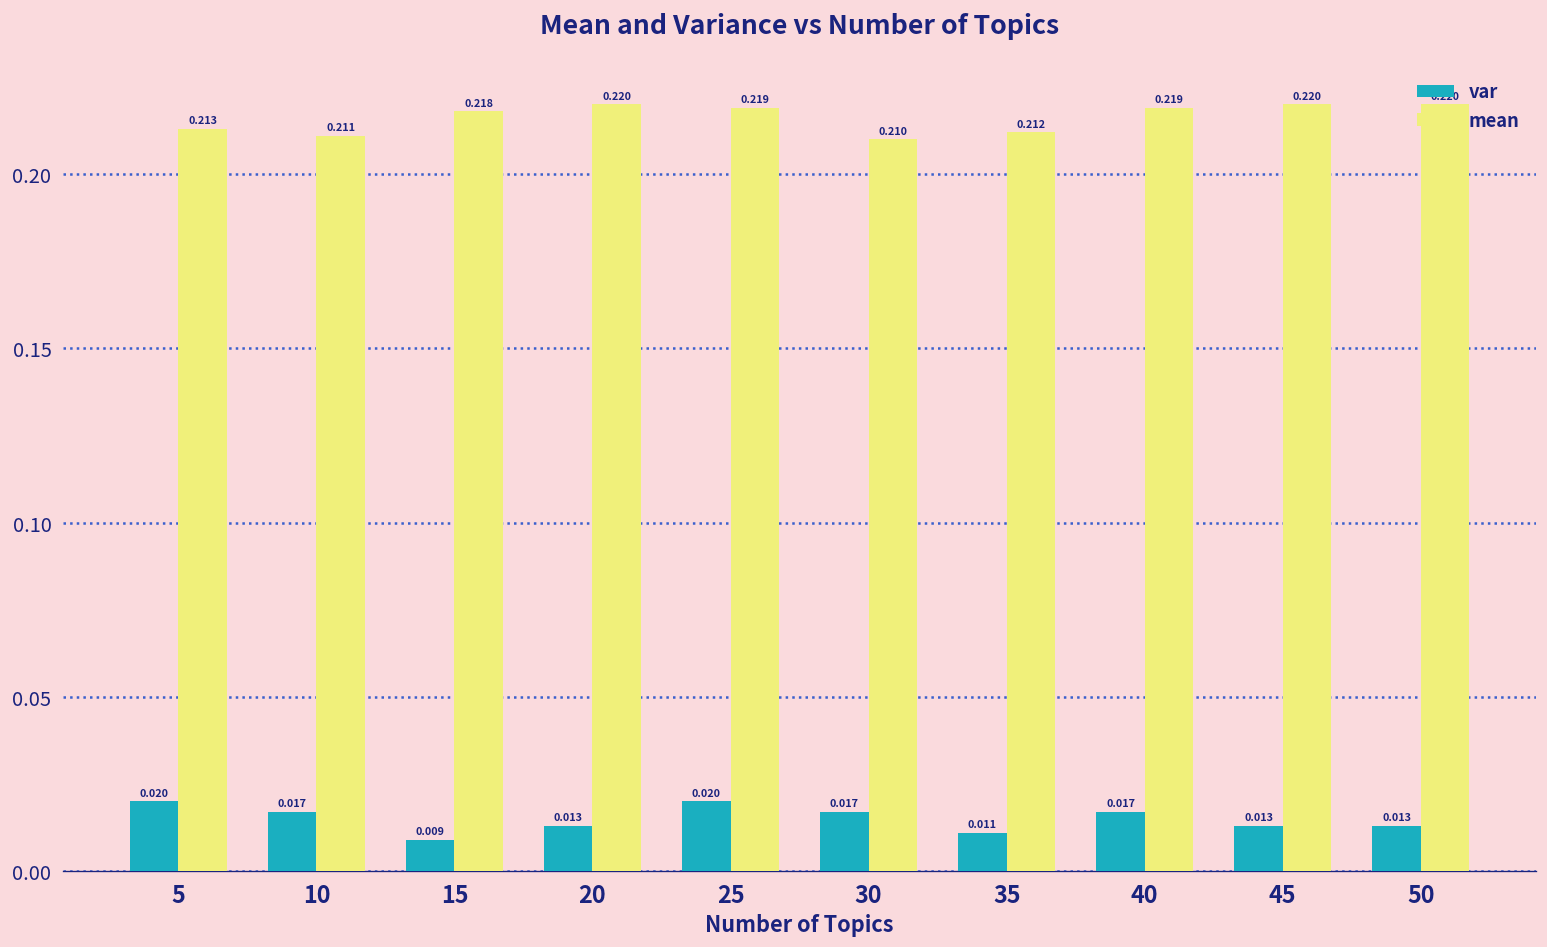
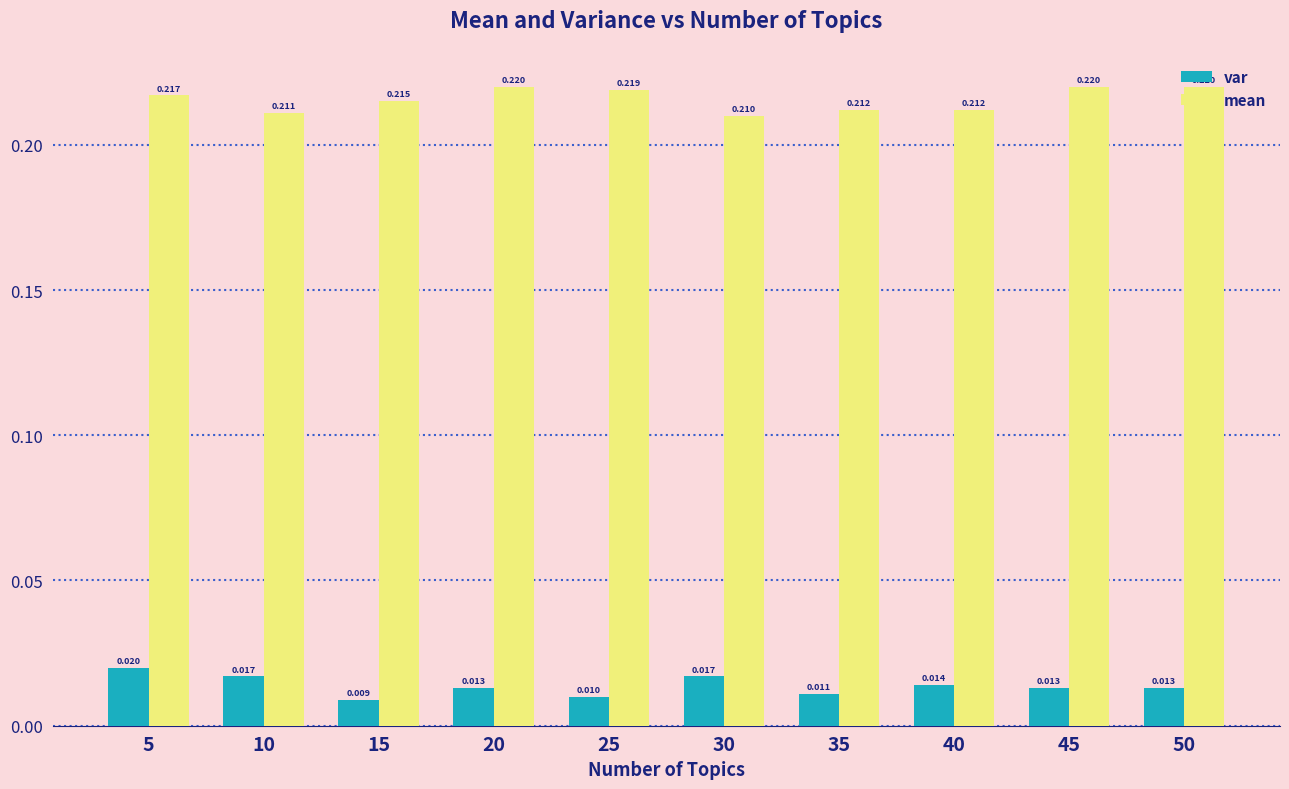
mean, 5: 0.213 -> 0.217
mean, 15: 0.218 -> 0.215
var, 25: 0.020 -> 0.010
var, 40: 0.017 -> 0.014
mean, 40: 0.219 -> 0.212
